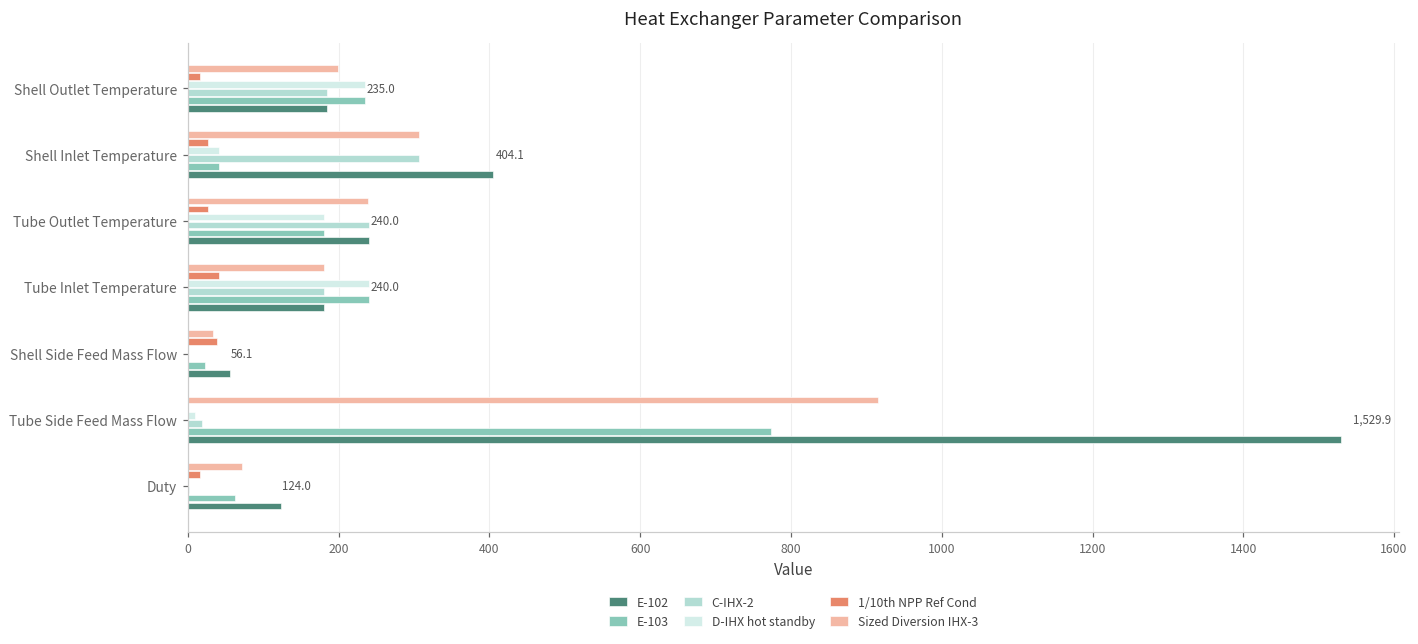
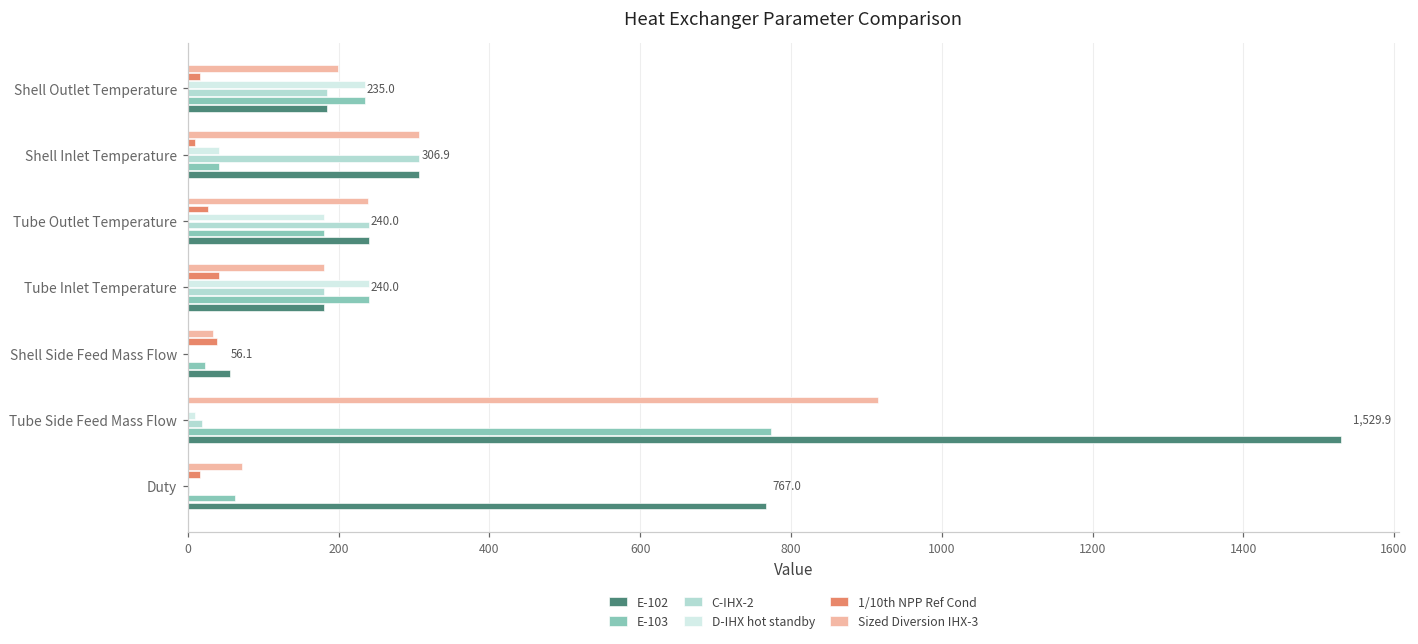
1/10th NPP Ref Cond, Shell Inlet Temperature: 30 -> 10
E-102, Shell Inlet Temperature: 404.1 -> 306.9
E-102, Duty: 124.0 -> 767.0
